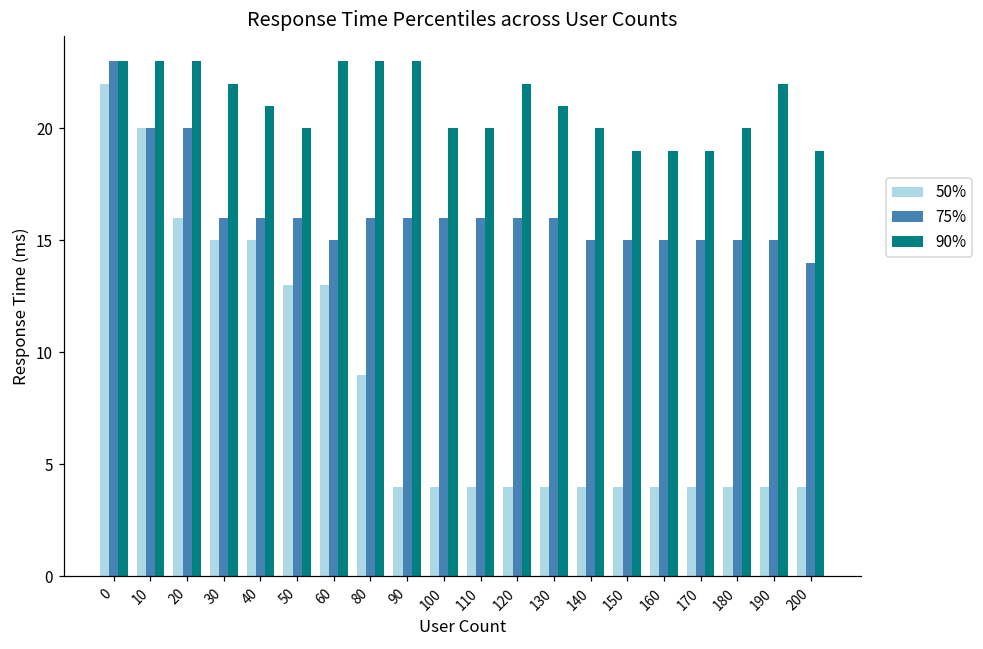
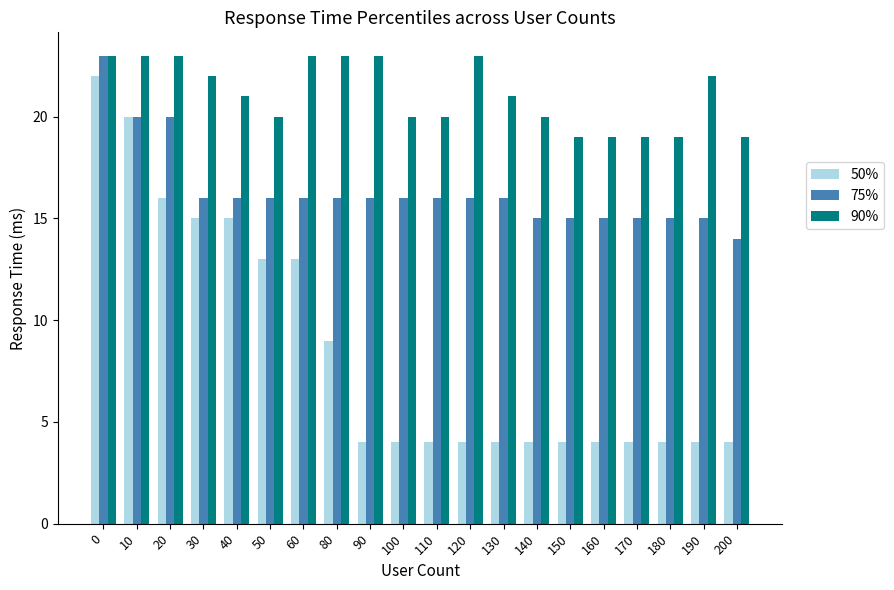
75%, 60: 15 -> 16
90%, 120: 22 -> 23
90%, 180: 20 -> 19
